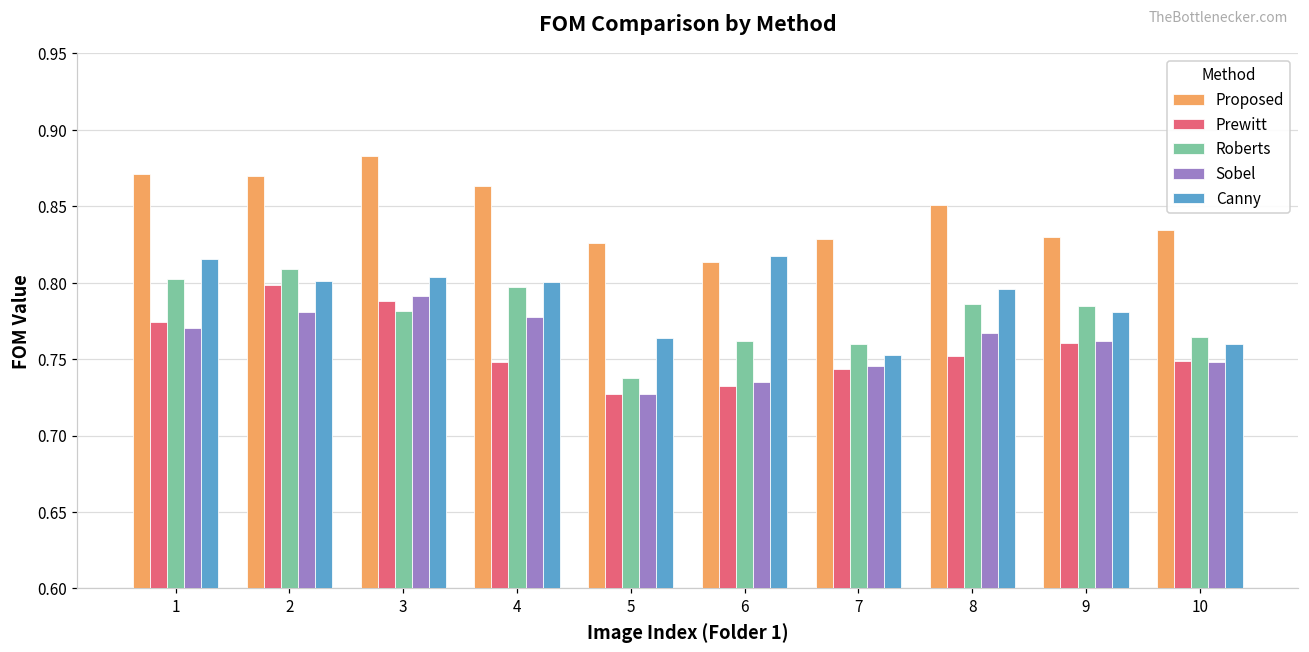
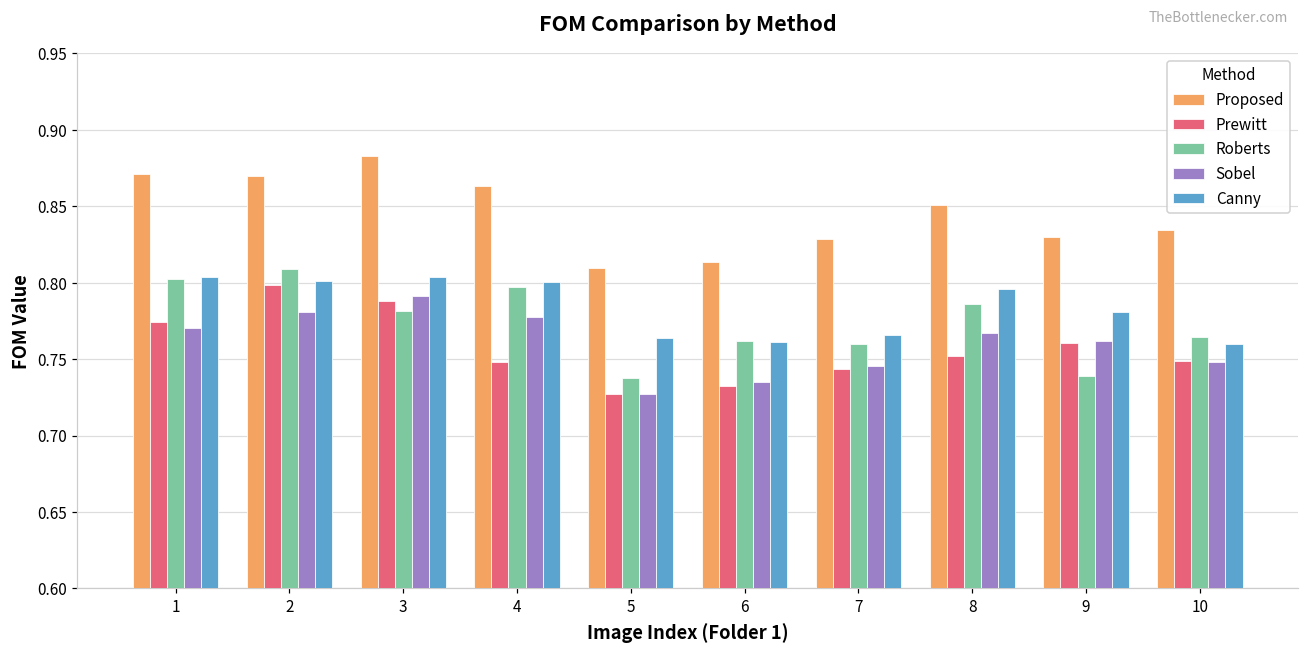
Canny, 1: 0.816 -> 0.804
Proposed, 5: 0.826 -> 0.809
Canny, 6: 0.818 -> 0.761
Canny, 7: 0.753 -> 0.766
Roberts, 9: 0.785 -> 0.739
